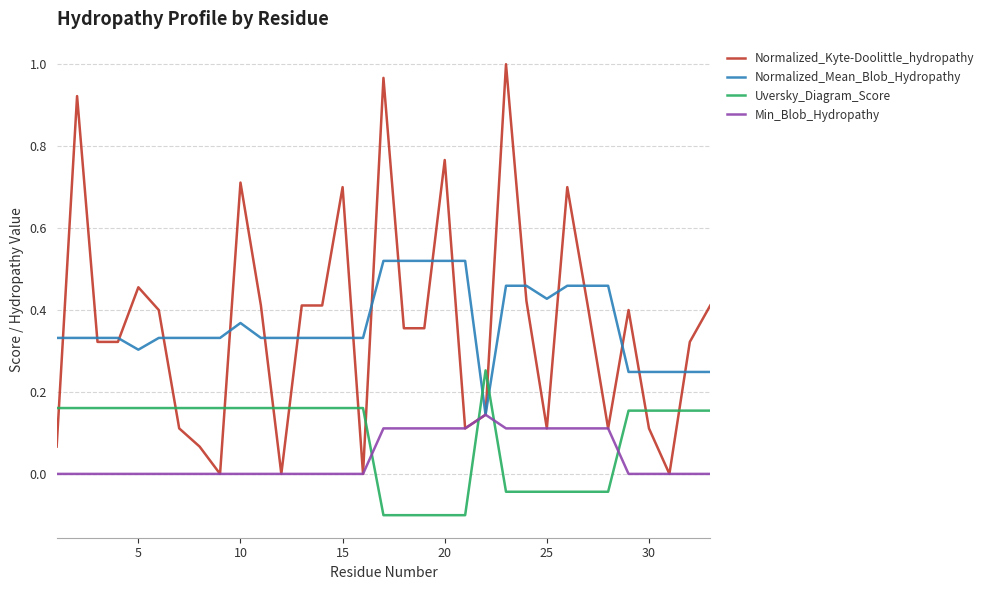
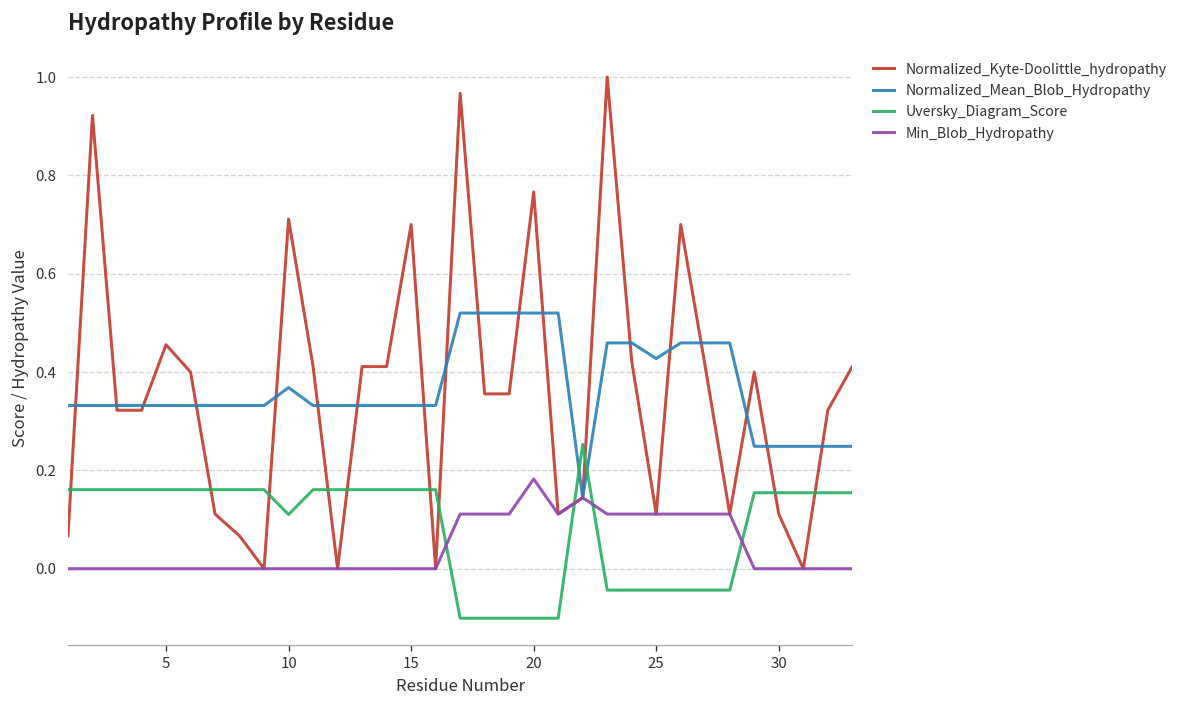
Normalized_Mean_Blob_Hydropathy, 5: 0.30 -> 0.33
Uversky_Diagram_Score, 10: 0.16 -> 0.11
Min_Blob_Hydropathy, 20: 0.11 -> 0.18
